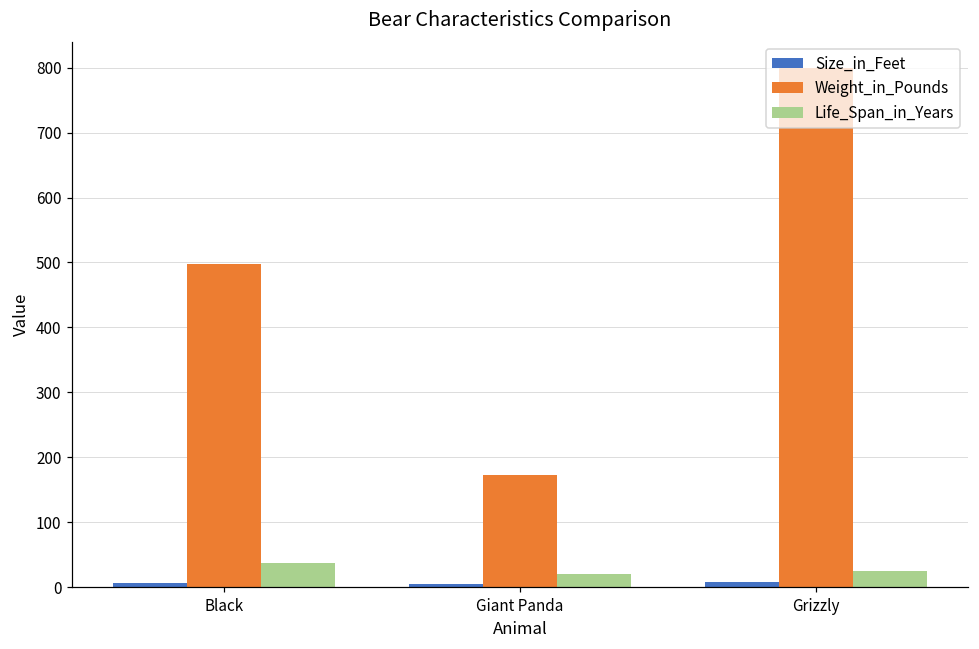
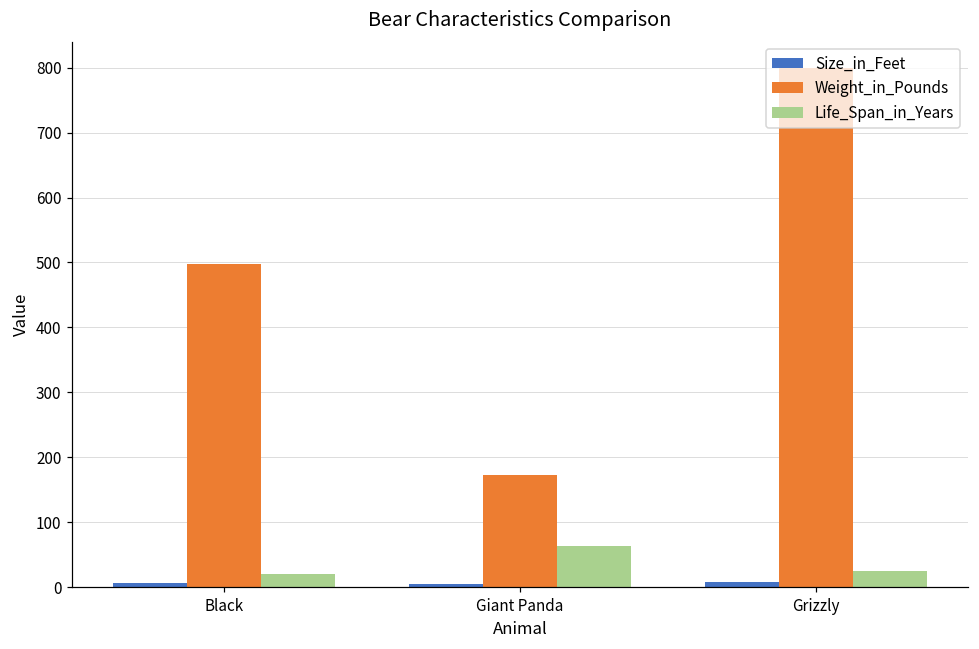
Life_Span_in_Years, Black: 40 -> 20
Life_Span_in_Years, Giant Panda: 20 -> 60
